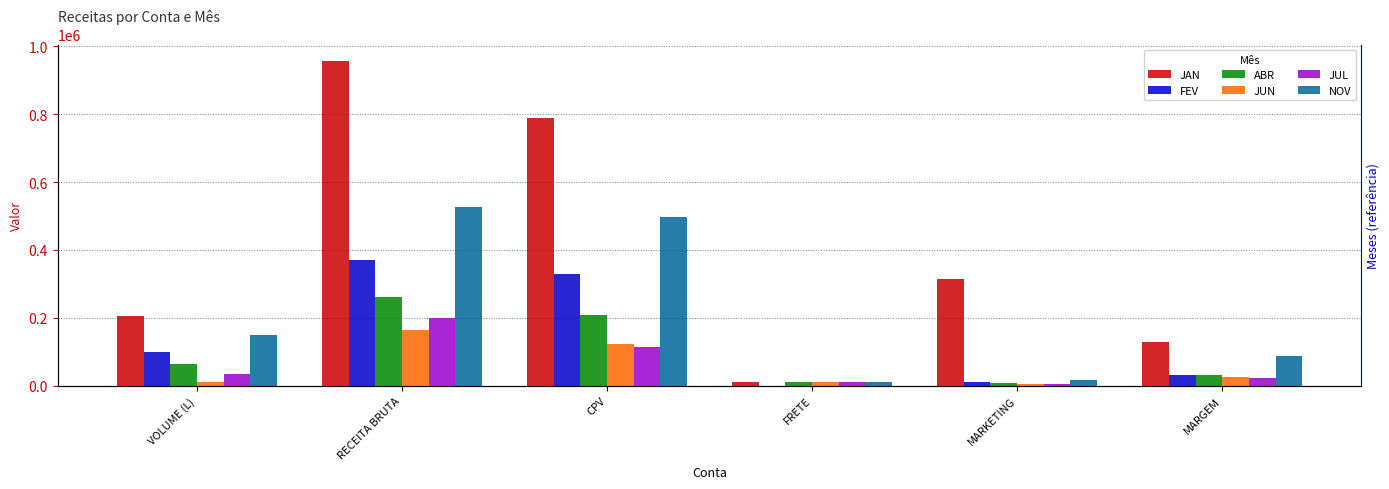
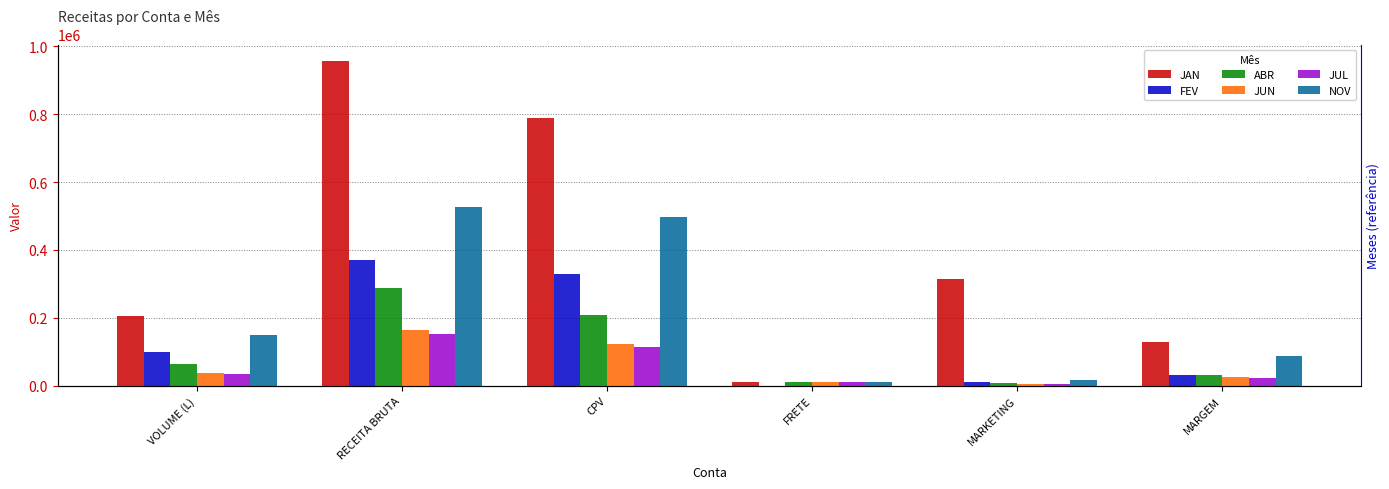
JUN, VOLUME (L): 10000 -> 40000
ABR, RECEITA BRUTA: 260000 -> 290000
JUL, RECEITA BRUTA: 200000 -> 150000
